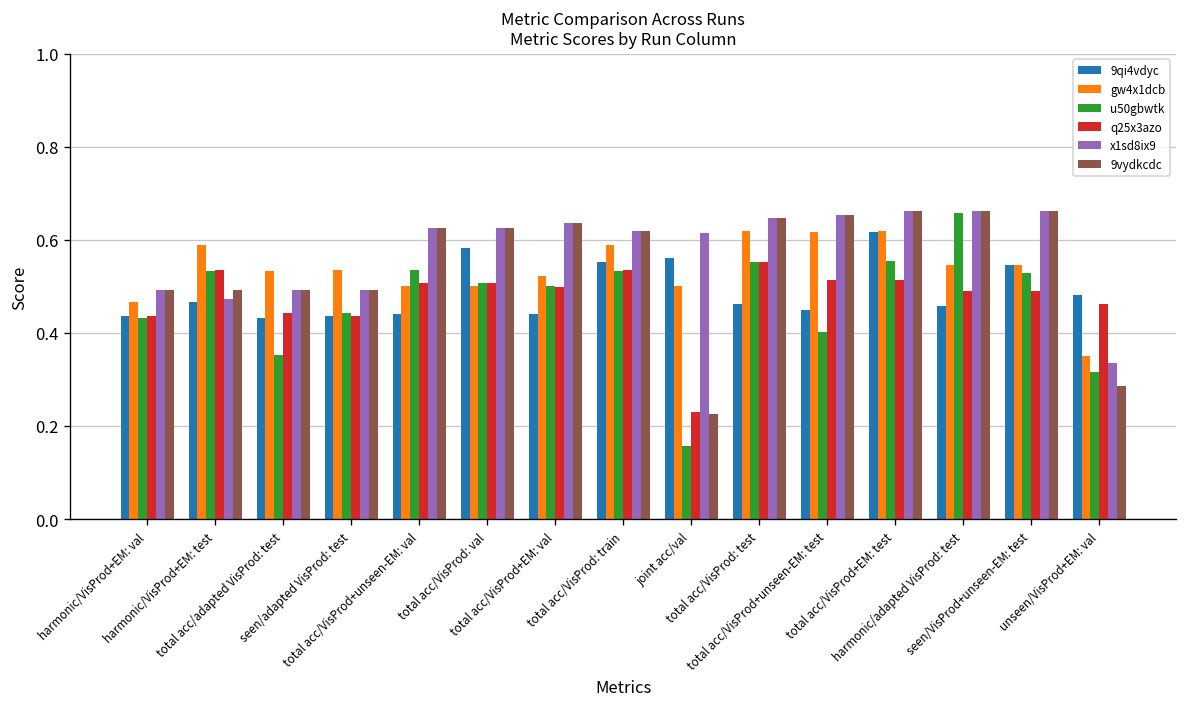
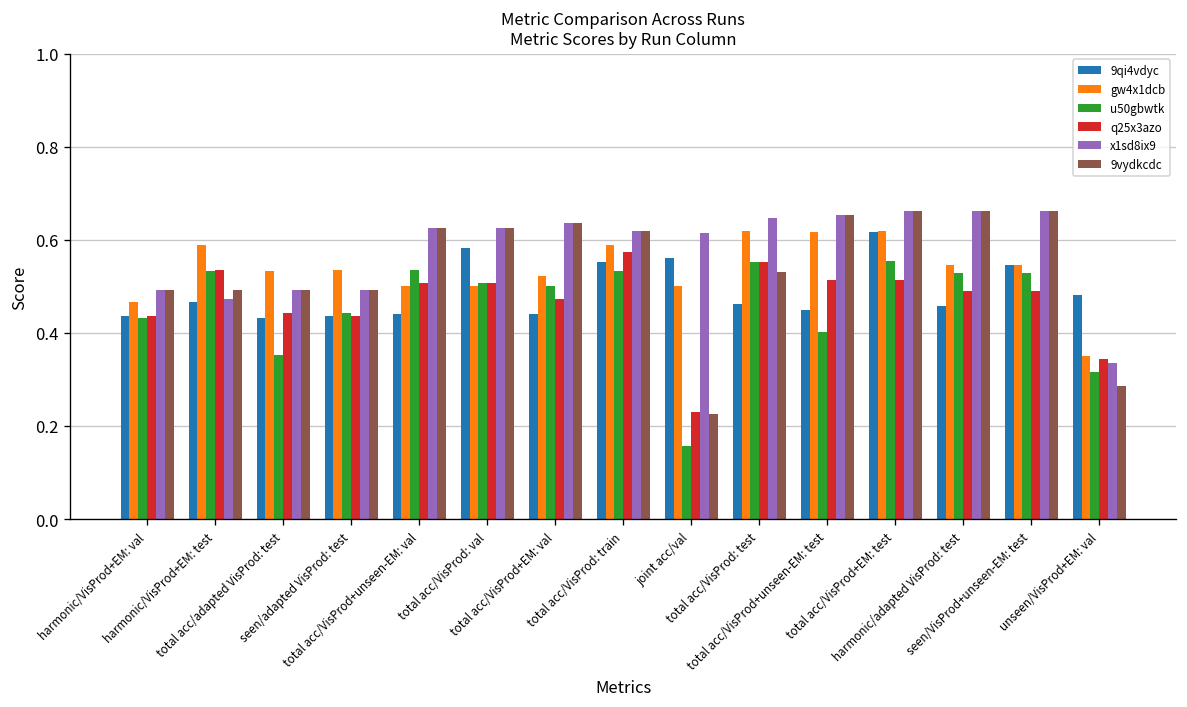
q25x3azo, total acc/VisProd+EM: val: 0.50 -> 0.47
q25x3azo, total acc/VisProd: train: 0.54 -> 0.57
9vydkcdc, total acc/VisProd: test: 0.65 -> 0.53
u50gbwtk, harmonic/adapted VisProd: test: 0.66 -> 0.53
q25x3azo, unseen/VisProd+EM: val: 0.46 -> 0.34
